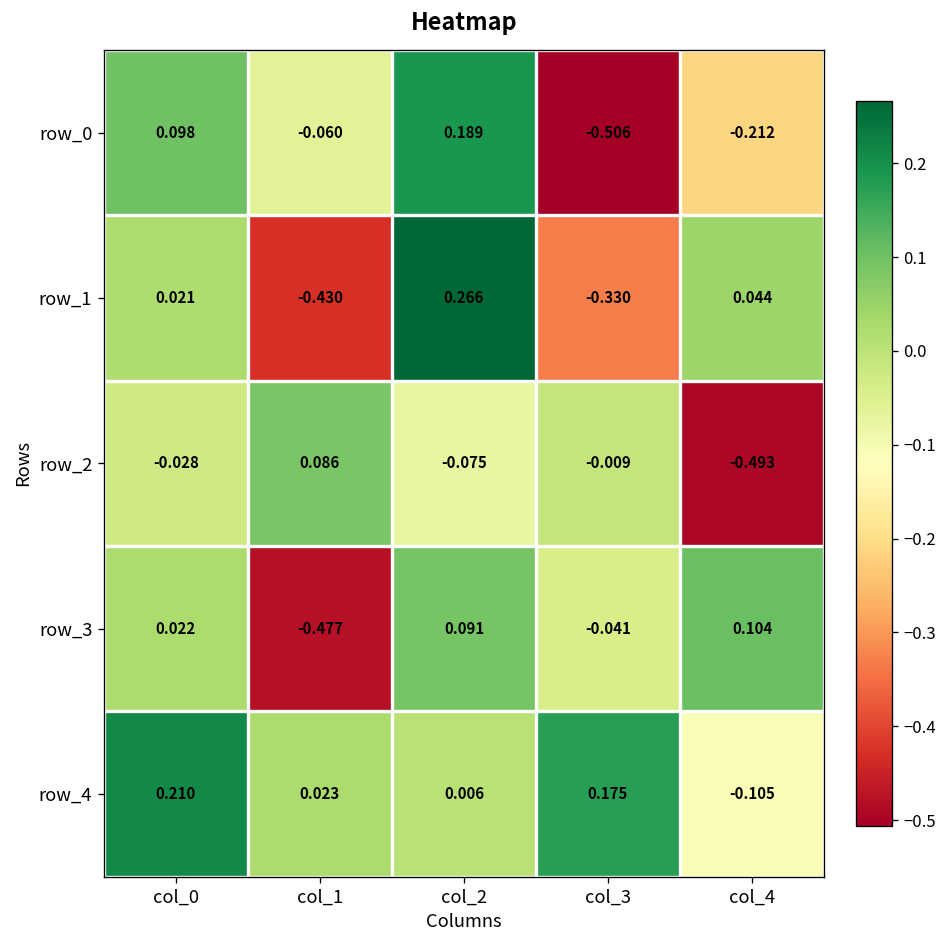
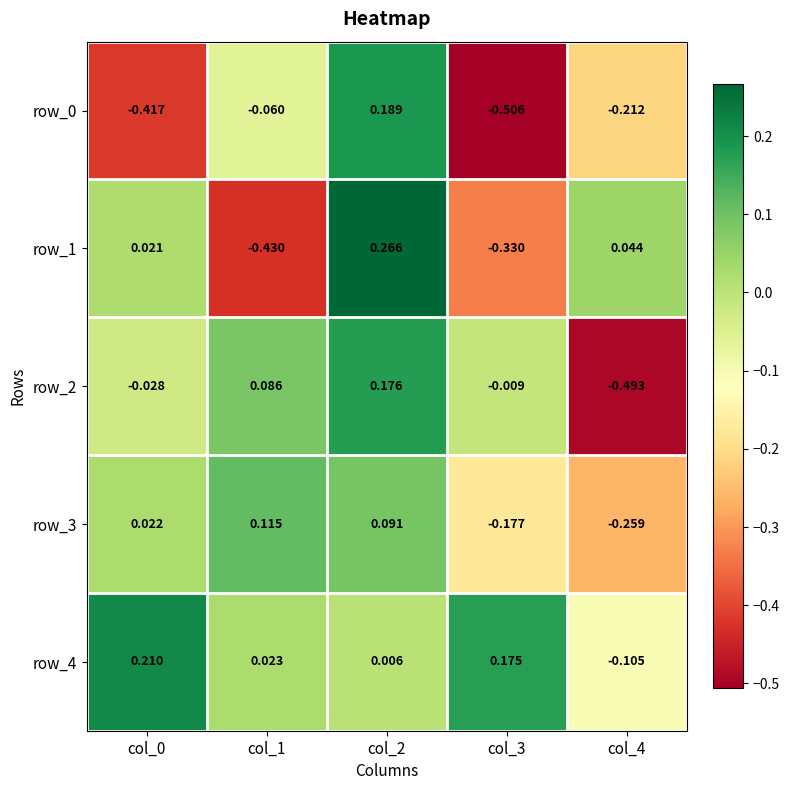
row_0, col_0: 0.098 -> -0.417
row_2, col_2: -0.075 -> 0.176
row_3, col_1: -0.477 -> 0.115
row_3, col_3: -0.041 -> -0.177
row_3, col_4: 0.104 -> -0.259
